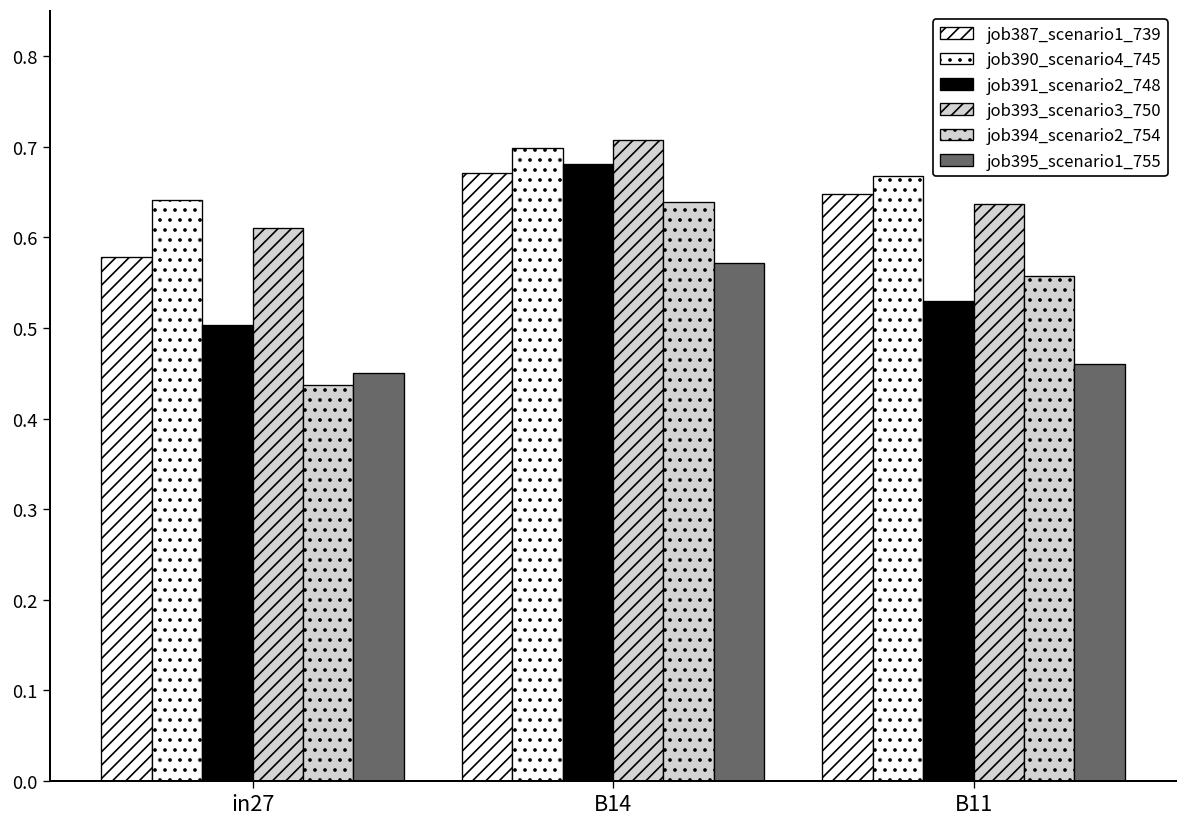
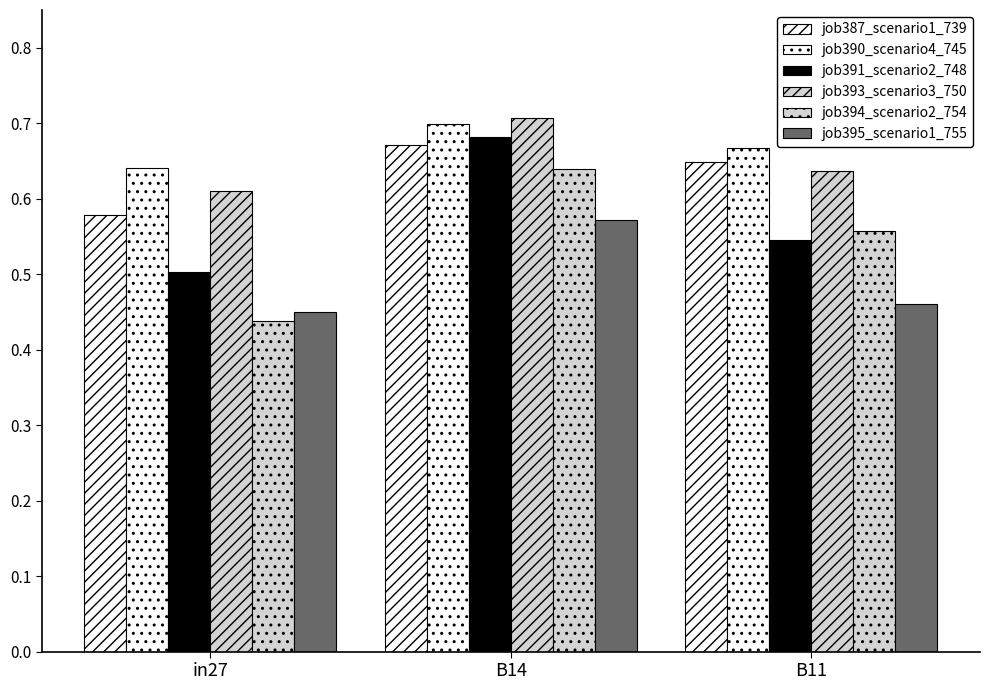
job391_scenario2_748, B11: 0.53 -> 0.54
